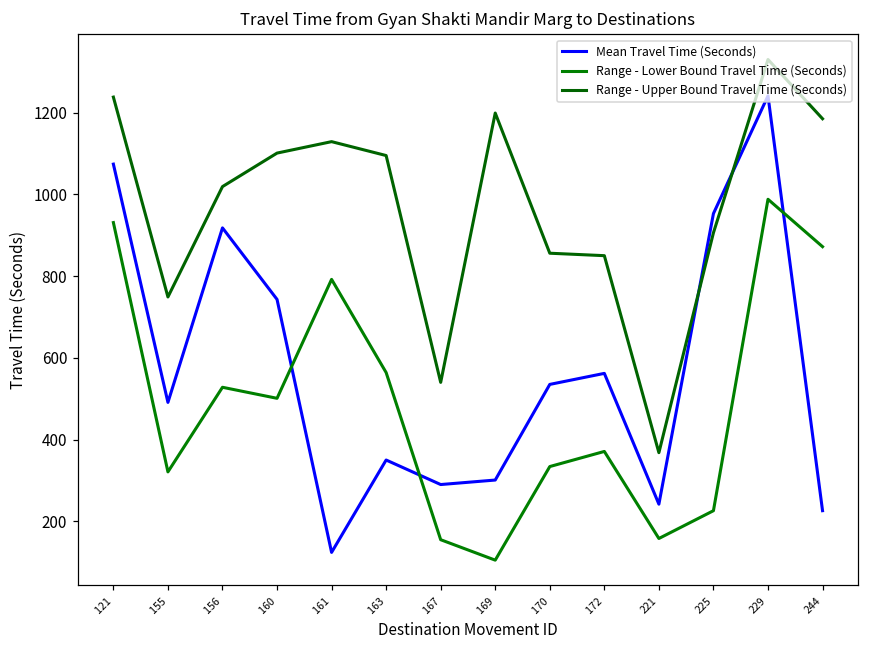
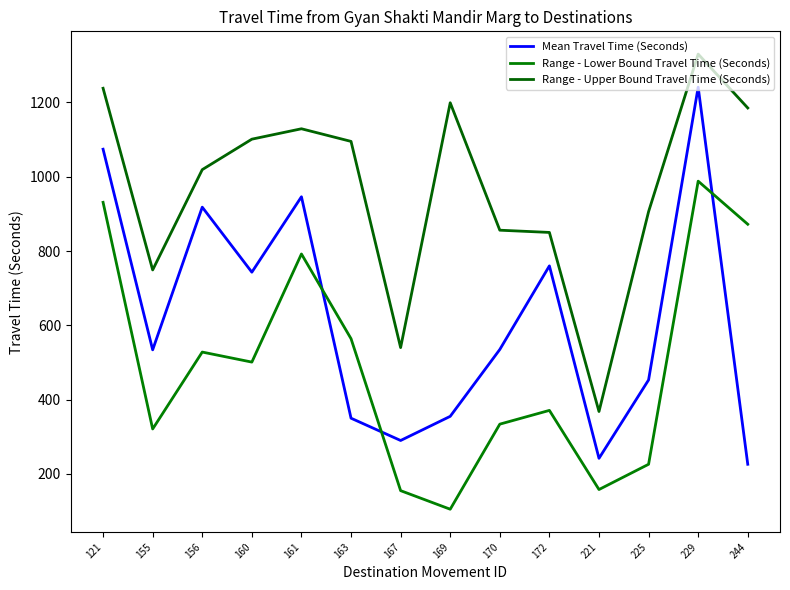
Mean Travel Time (Seconds), 155: 490 -> 530
Mean Travel Time (Seconds), 161: 120 -> 950
Mean Travel Time (Seconds), 169: 300 -> 360
Mean Travel Time (Seconds), 172: 560 -> 760
Mean Travel Time (Seconds), 225: 950 -> 450
